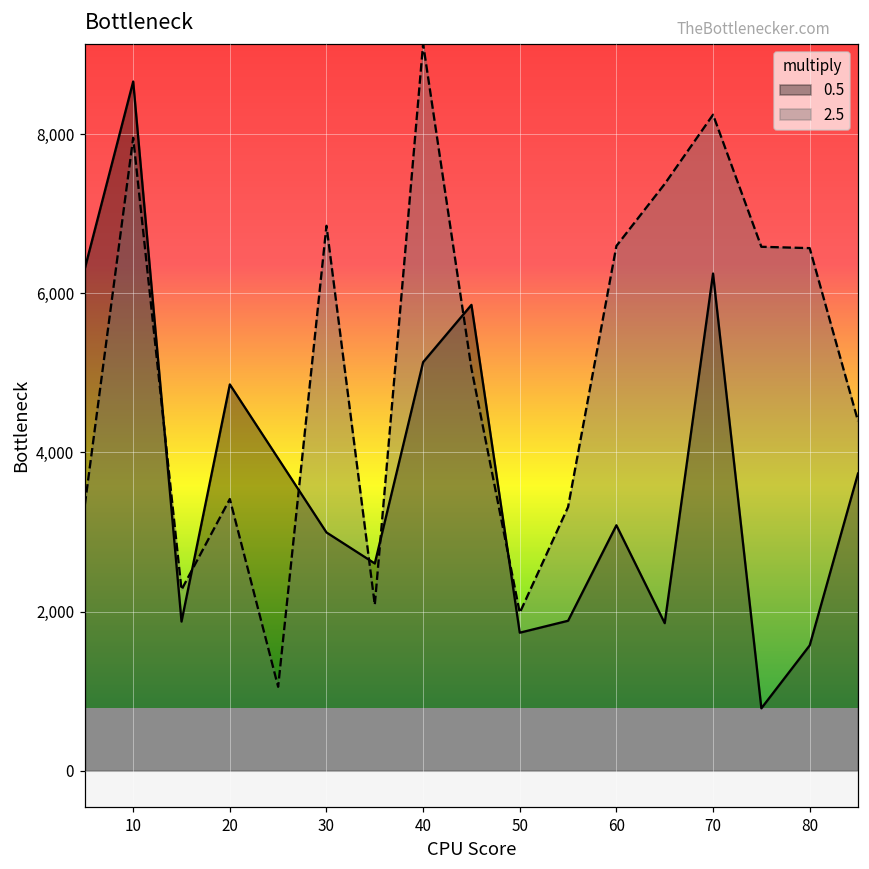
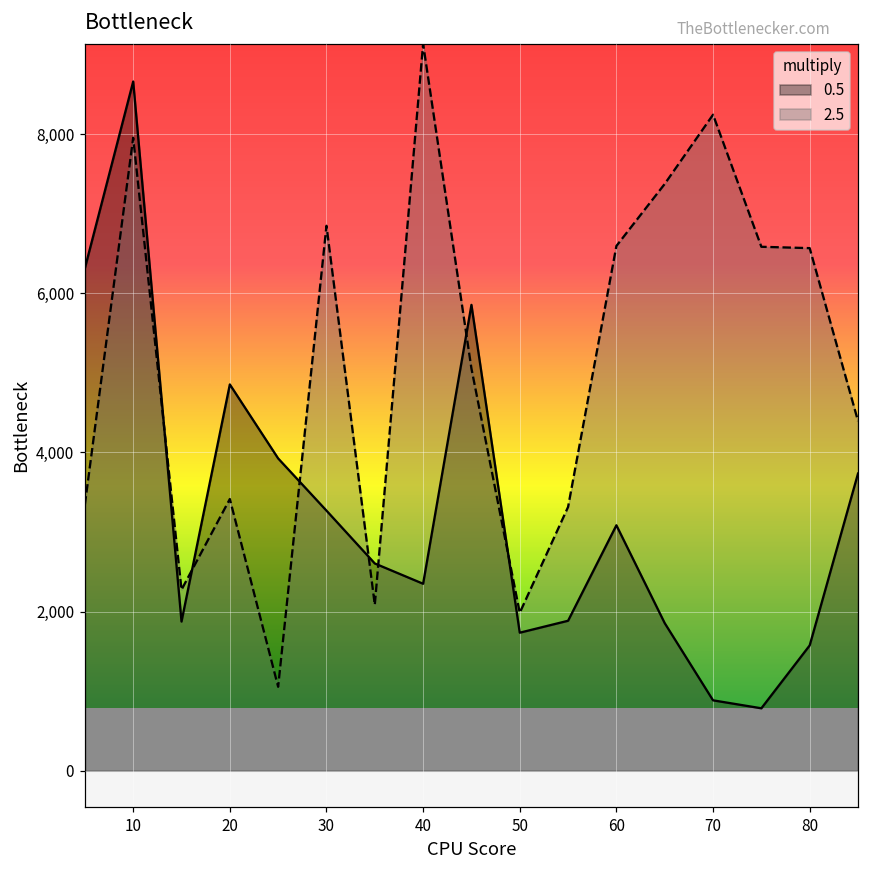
0.5, 30: 3,000 -> 3,300
0.5, 40: 5,100 -> 2,400
0.5, 70: 6,200 -> 900
